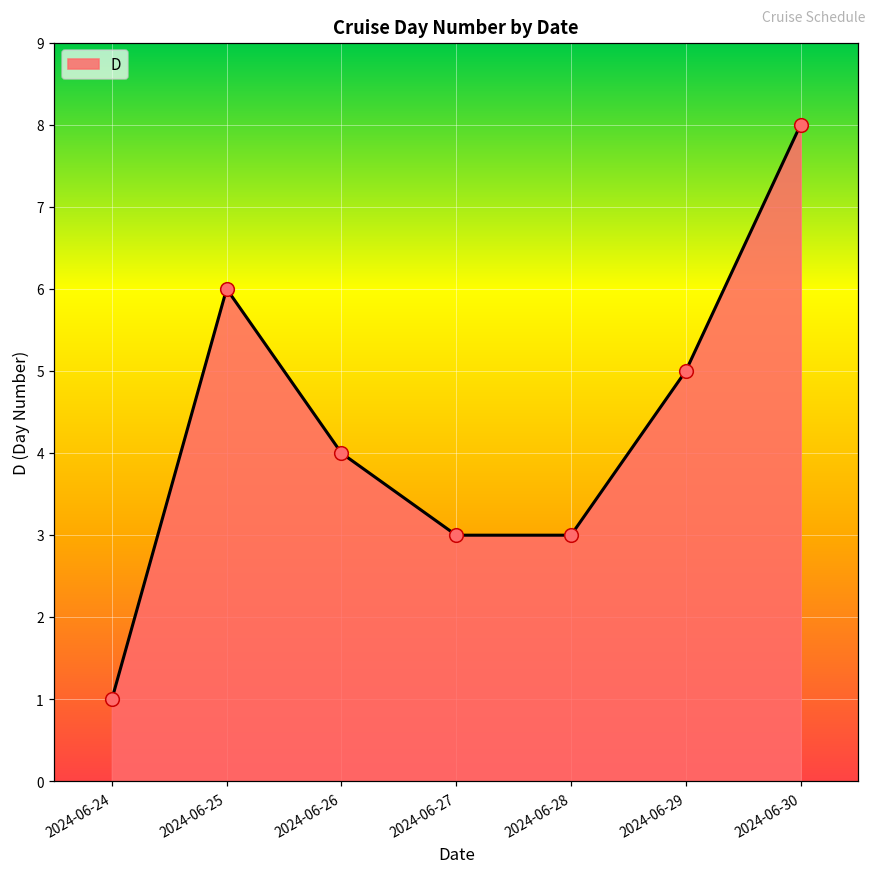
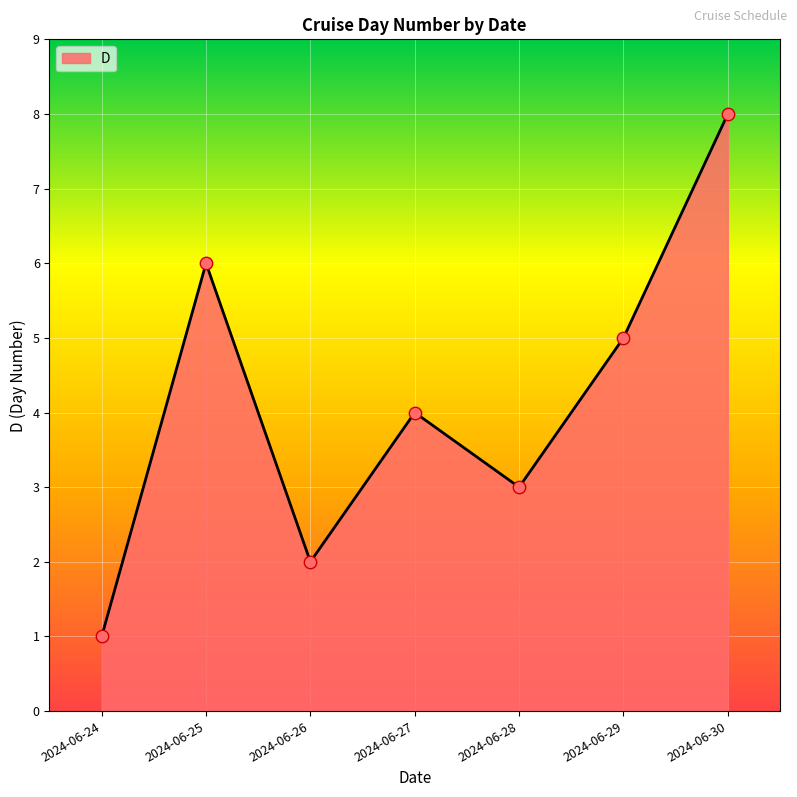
2024-06-26: 4 -> 2
2024-06-27: 3 -> 4
